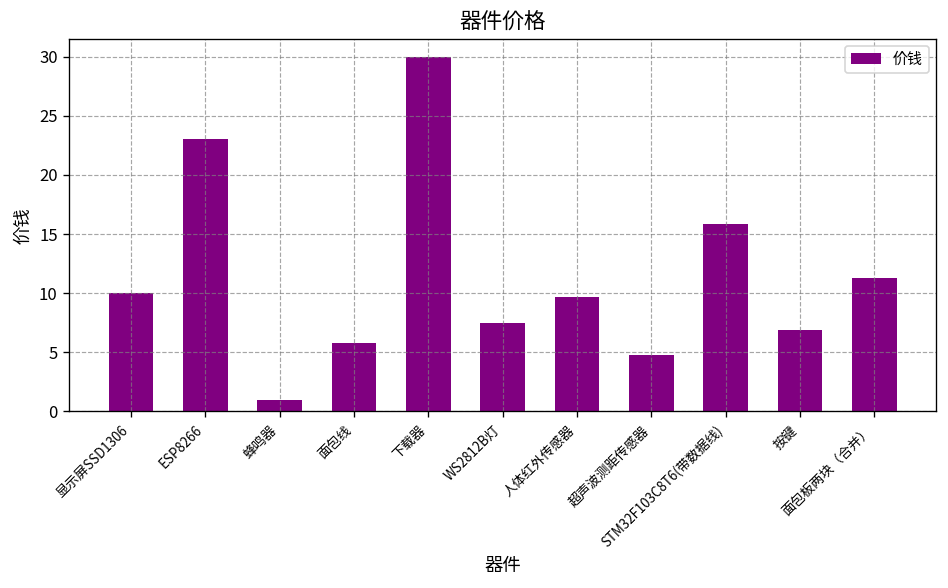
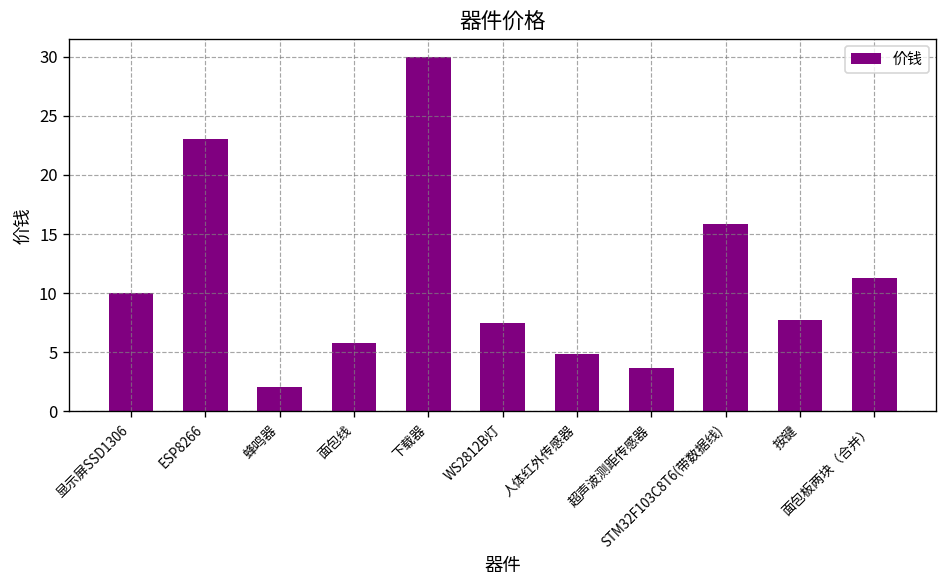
蜂鸣器: 1 -> 2
人体红外传感器: 10 -> 5
超声波测距传感器: 5 -> 4
按键: 7 -> 8
